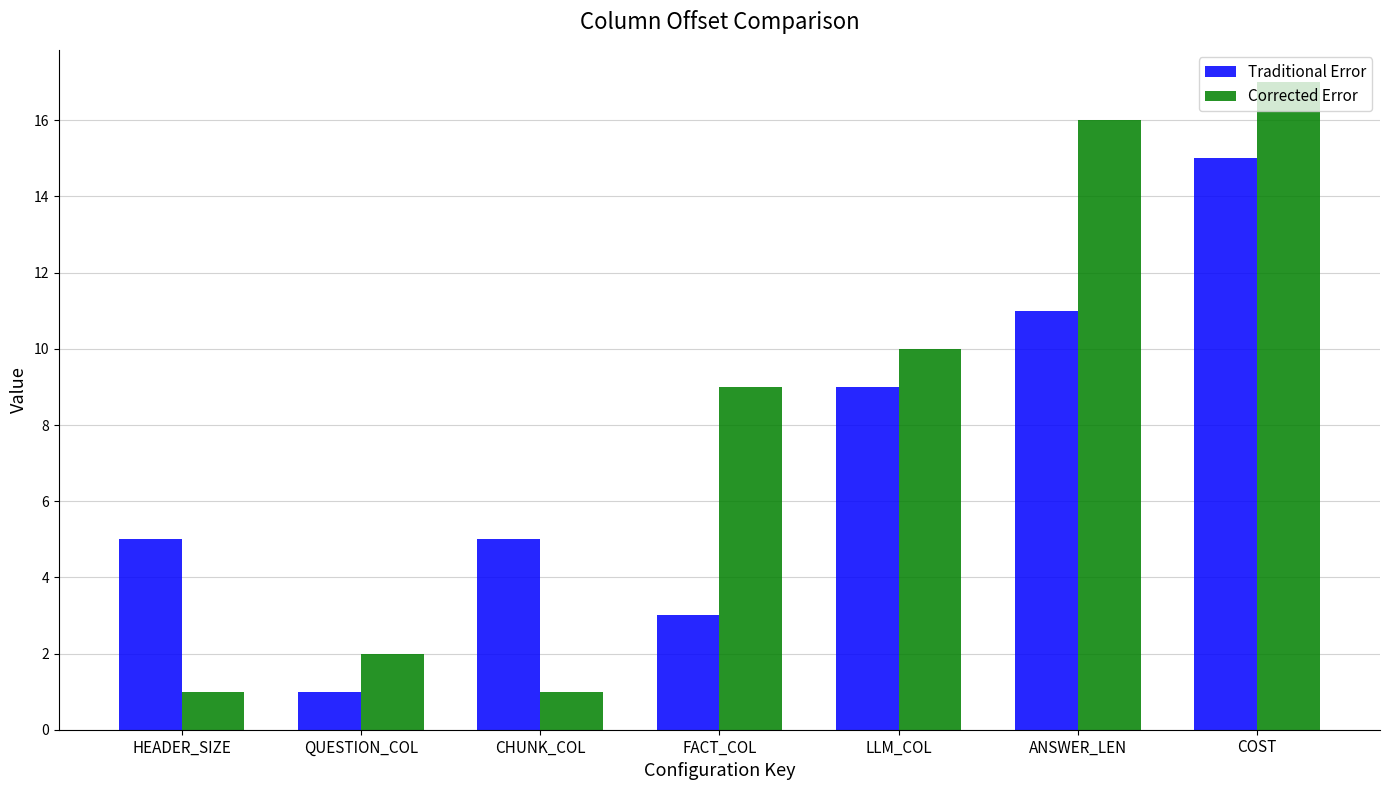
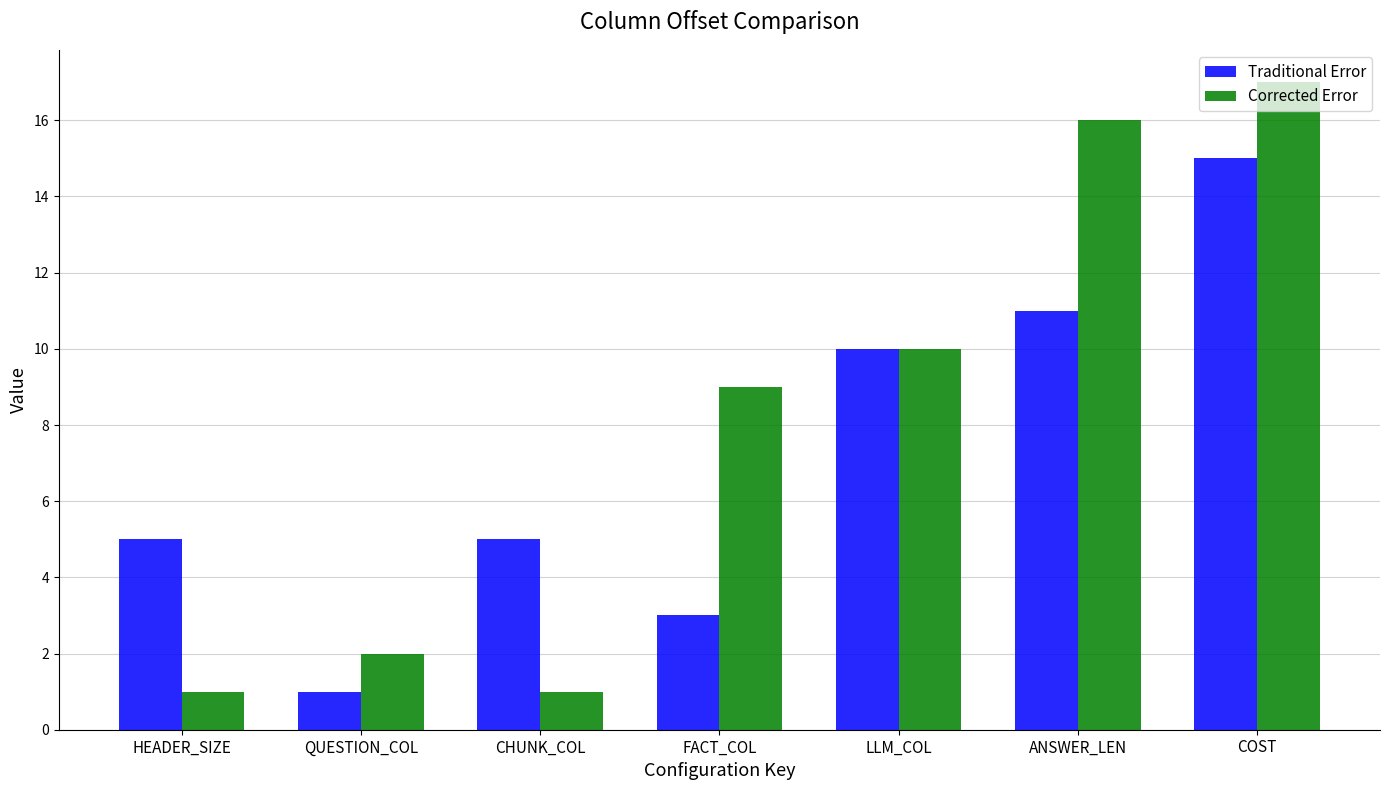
Traditional Error, LLM_COL: 9 -> 10
